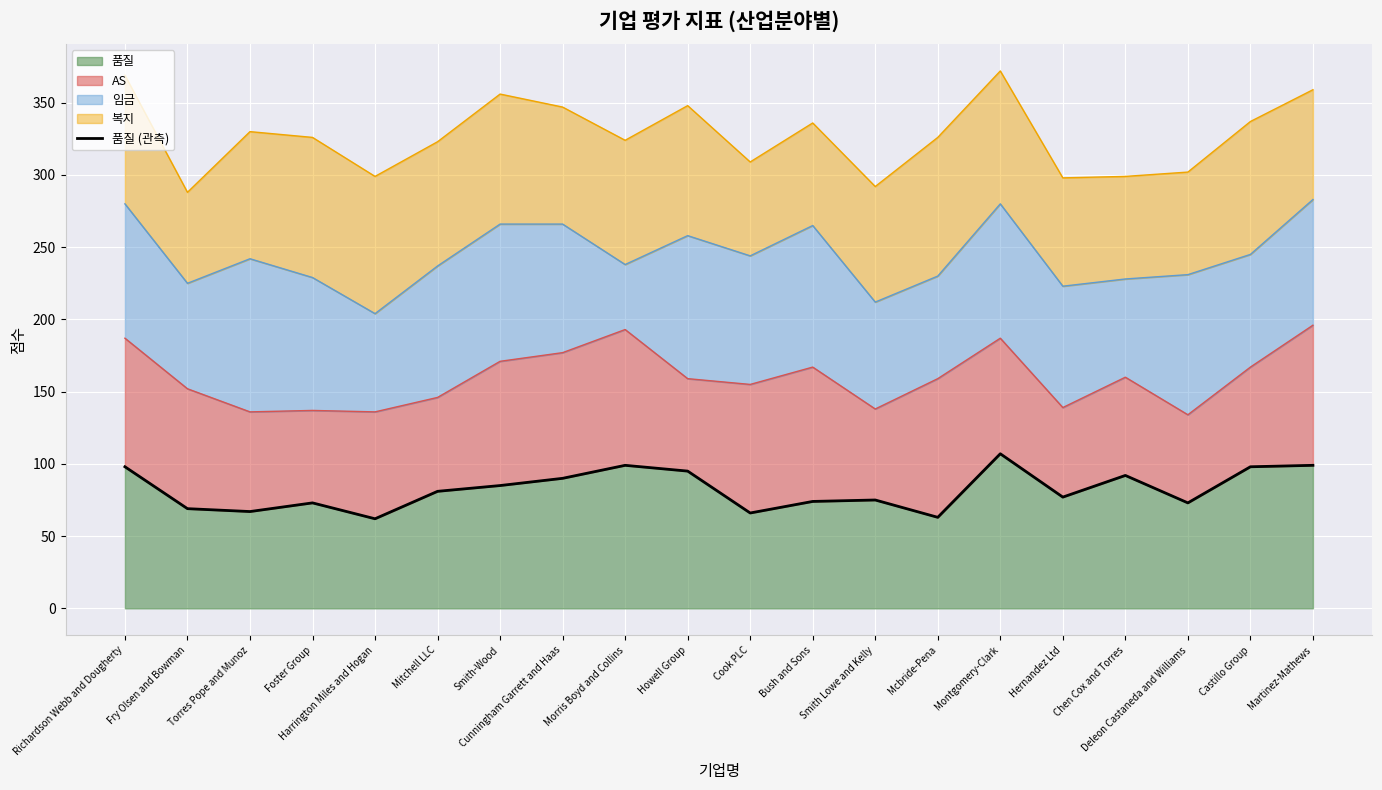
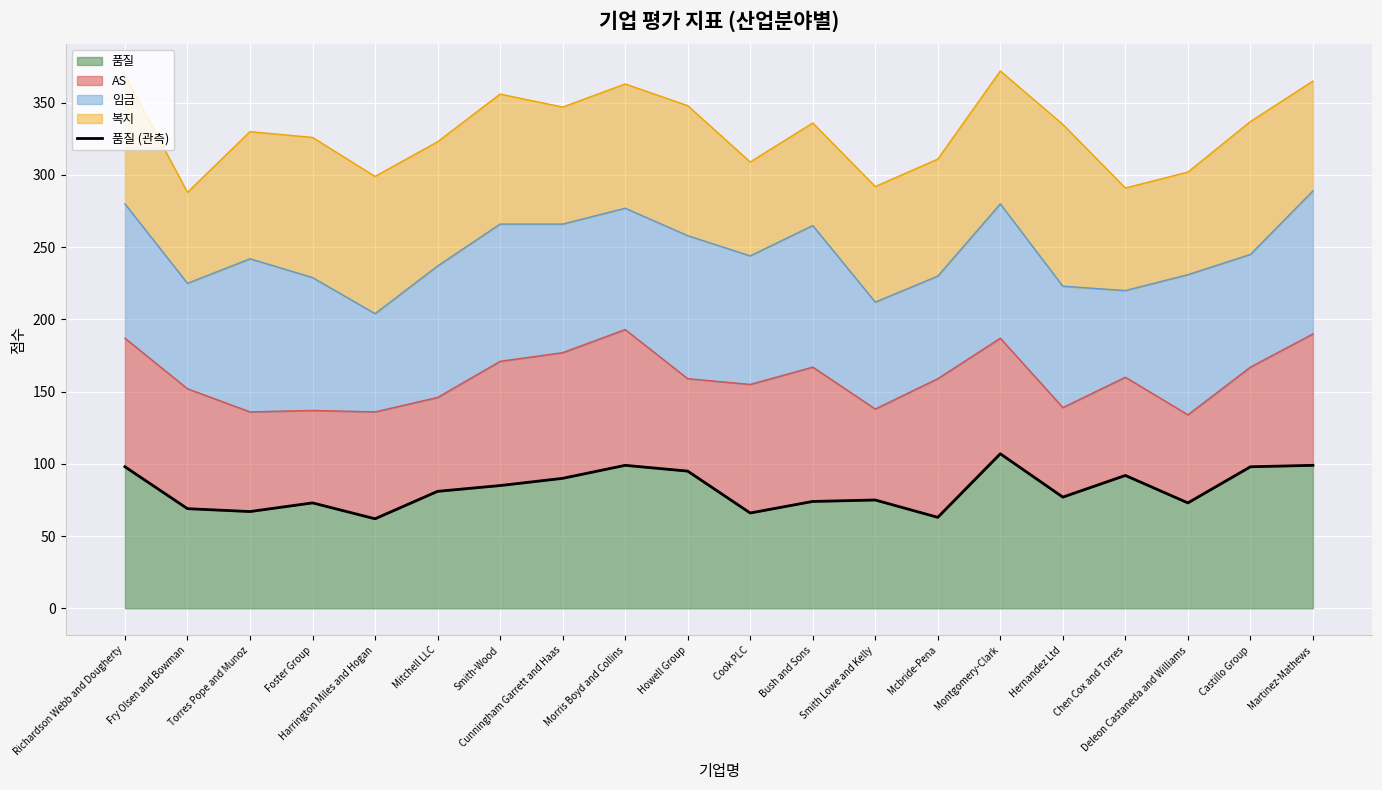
임금, Morris Boyd and Collins: 45 -> 84
복지, Mcbride-Pena: 96 -> 81
복지, Hernandez Ltd: 75 -> 112
임금, Chen Cox and Torres: 68 -> 60
AS, Martinez-Mathews: 97 -> 91
임금, Martinez-Mathews: 87 -> 99
